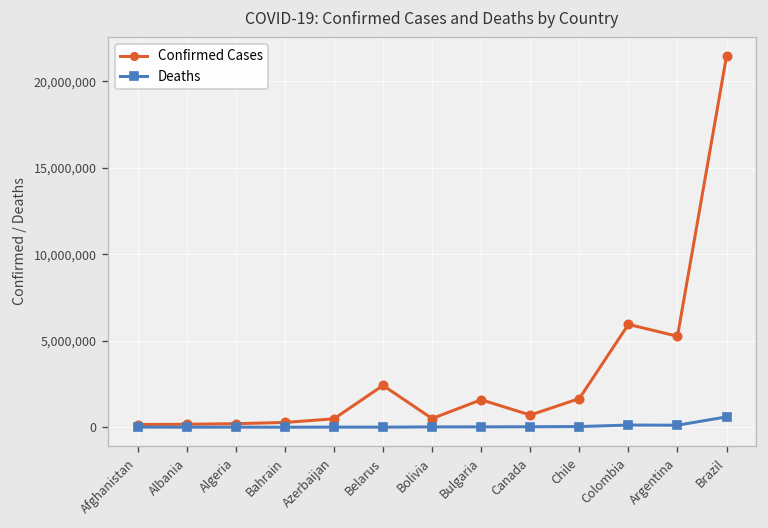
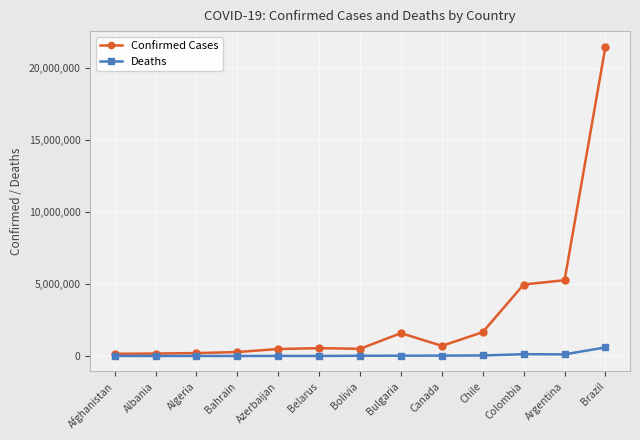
Confirmed Cases, Belarus: 2,400,000 -> 500,000
Confirmed Cases, Colombia: 5,900,000 -> 5,000,000
